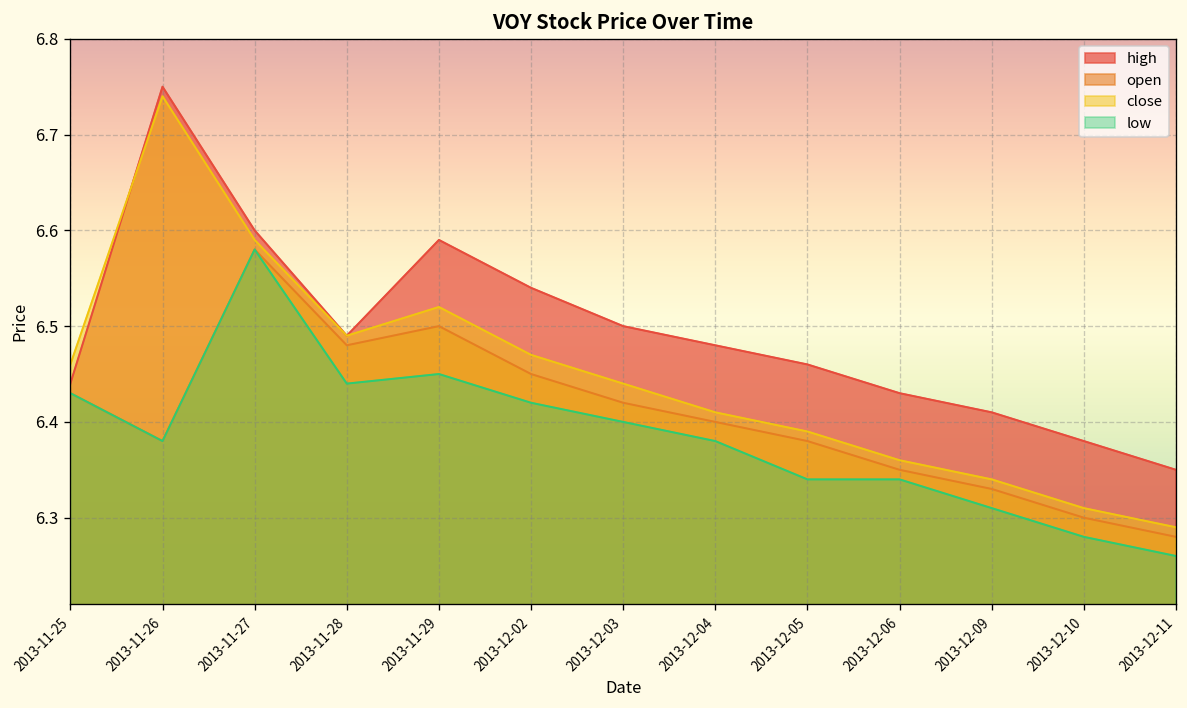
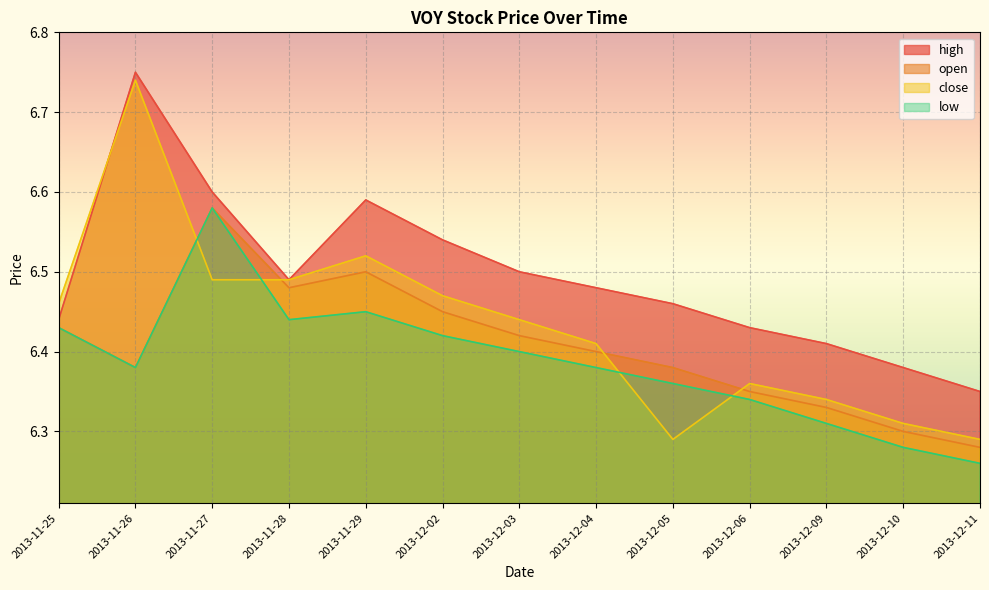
close, 2013-11-27: 6.59 -> 6.49
close, 2013-12-05: 6.39 -> 6.29
low, 2013-12-05: 6.34 -> 6.36
